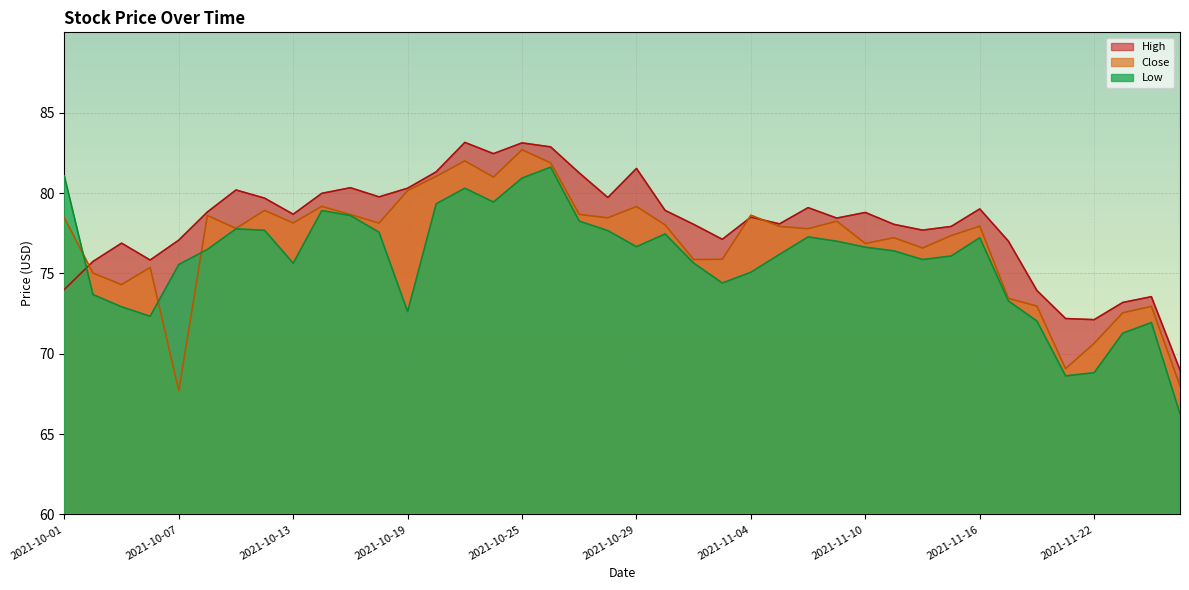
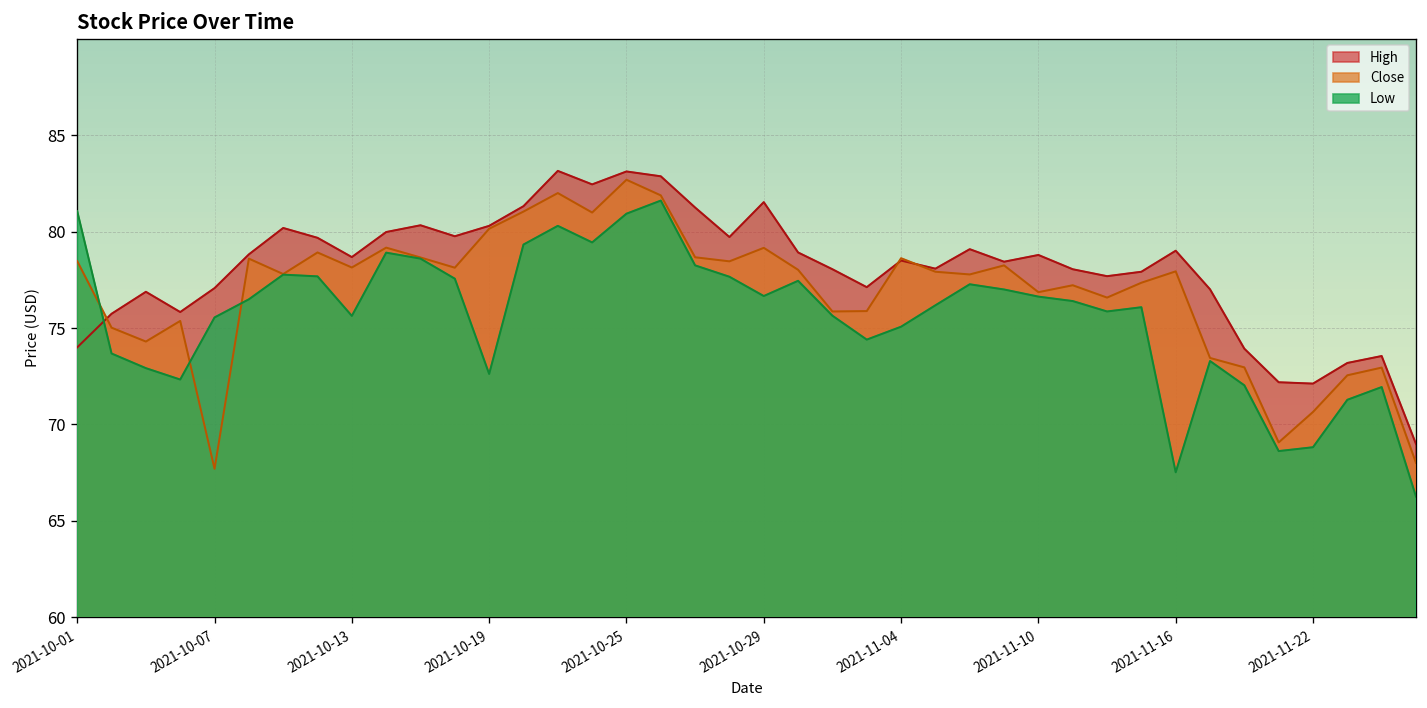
Low, 2021-11-16: 77.2 -> 67.5
